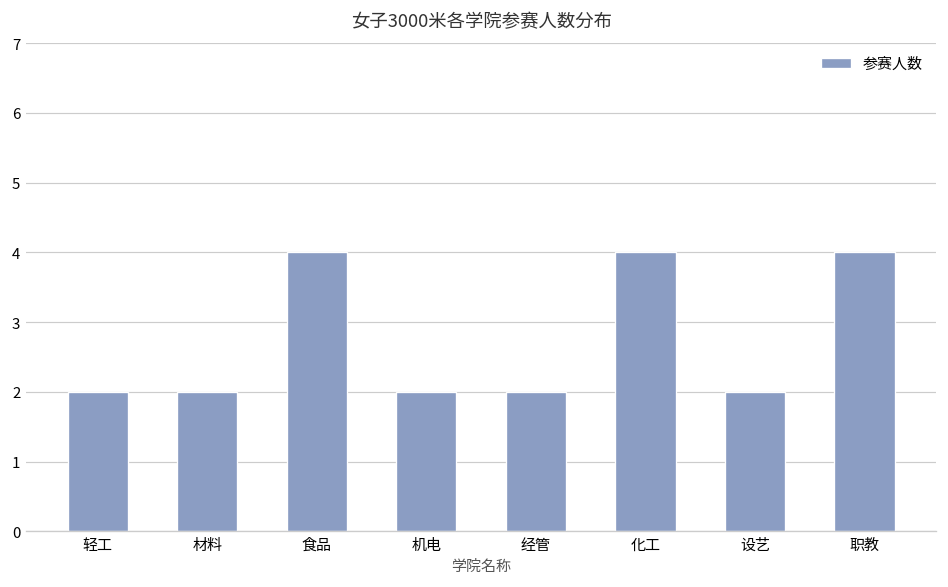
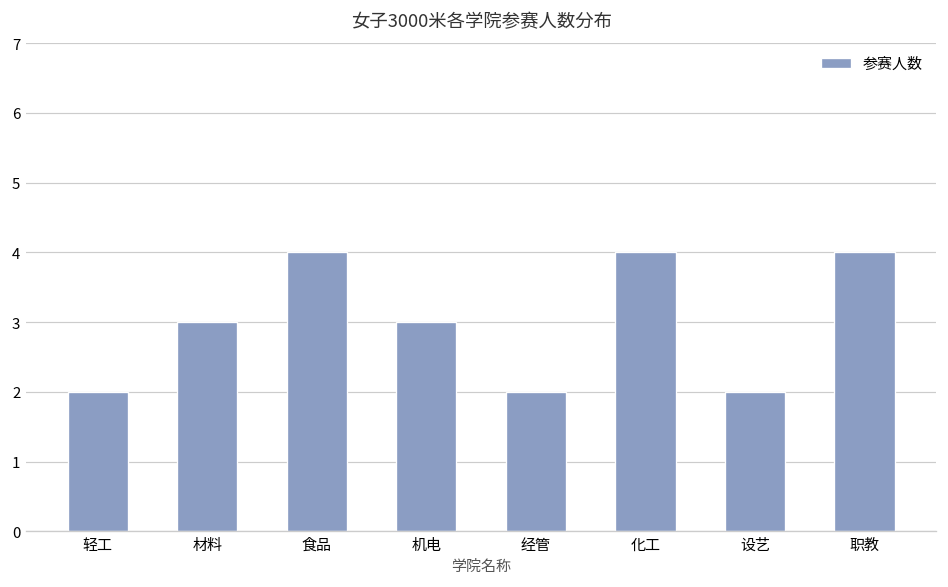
材料: 2 -> 3
机电: 2 -> 3
